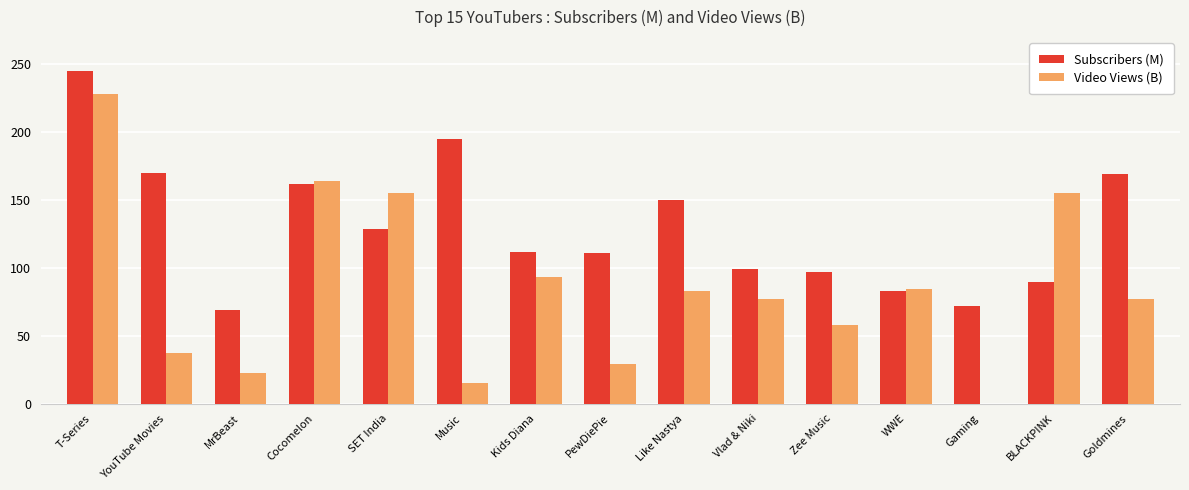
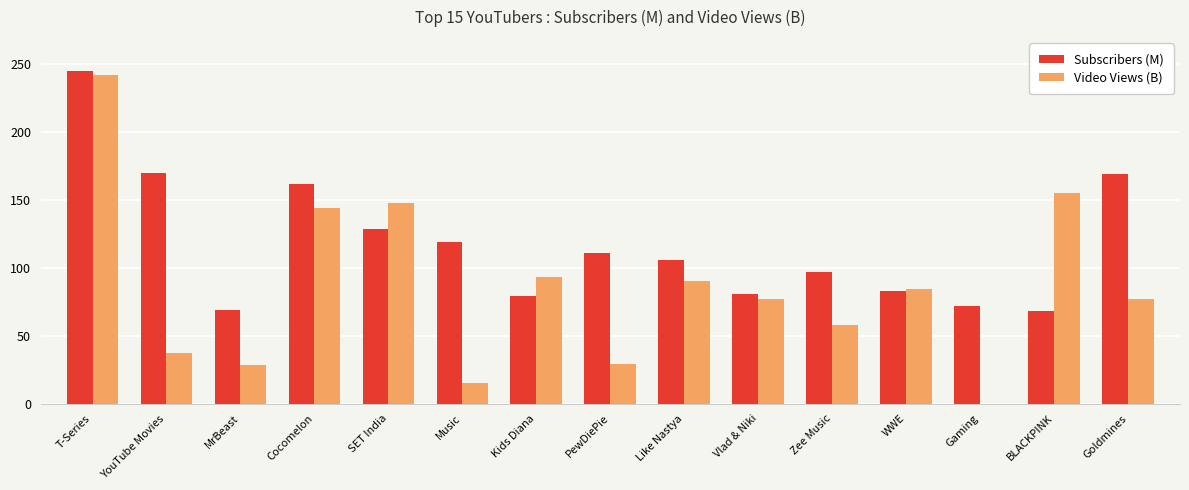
Video Views (B), T-Series: 228 -> 242
Video Views (B), MrBeast: 22 -> 28
Video Views (B), Cocomelon: 164 -> 144
Video Views (B), SET India: 155 -> 148
Subscribers (M), Music: 195 -> 119
Subscribers (M), Kids Diana: 112 -> 79
Subscribers (M), Like Nastya: 150 -> 106
Video Views (B), Like Nastya: 83 -> 91
Subscribers (M), Vlad & Niki: 99 -> 81
Subscribers (M), BLACKPINK: 90 -> 69
